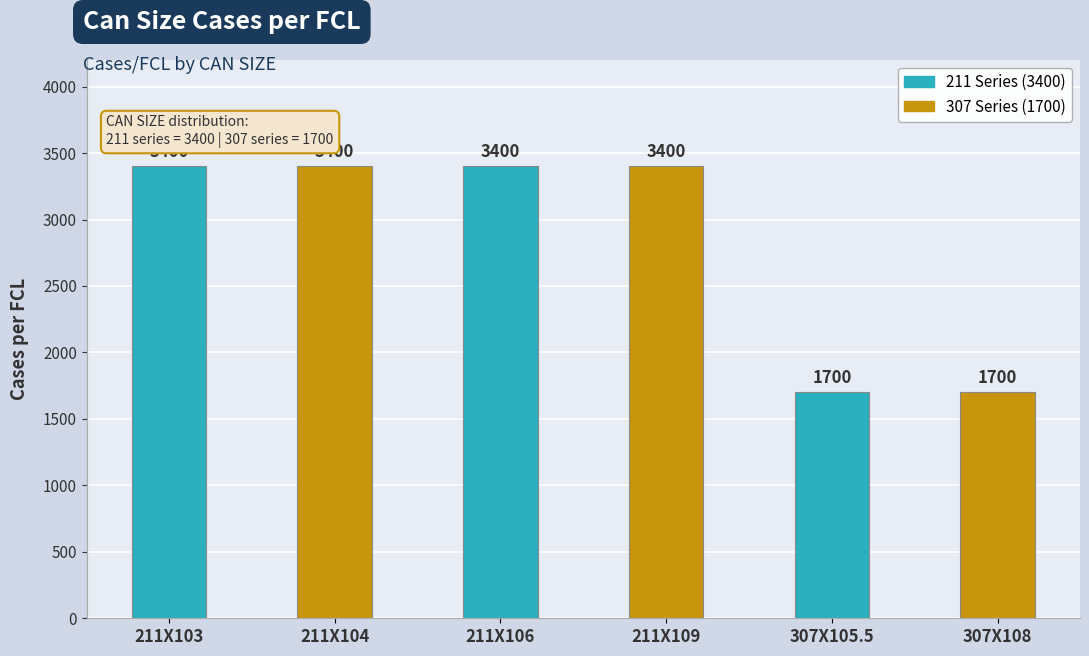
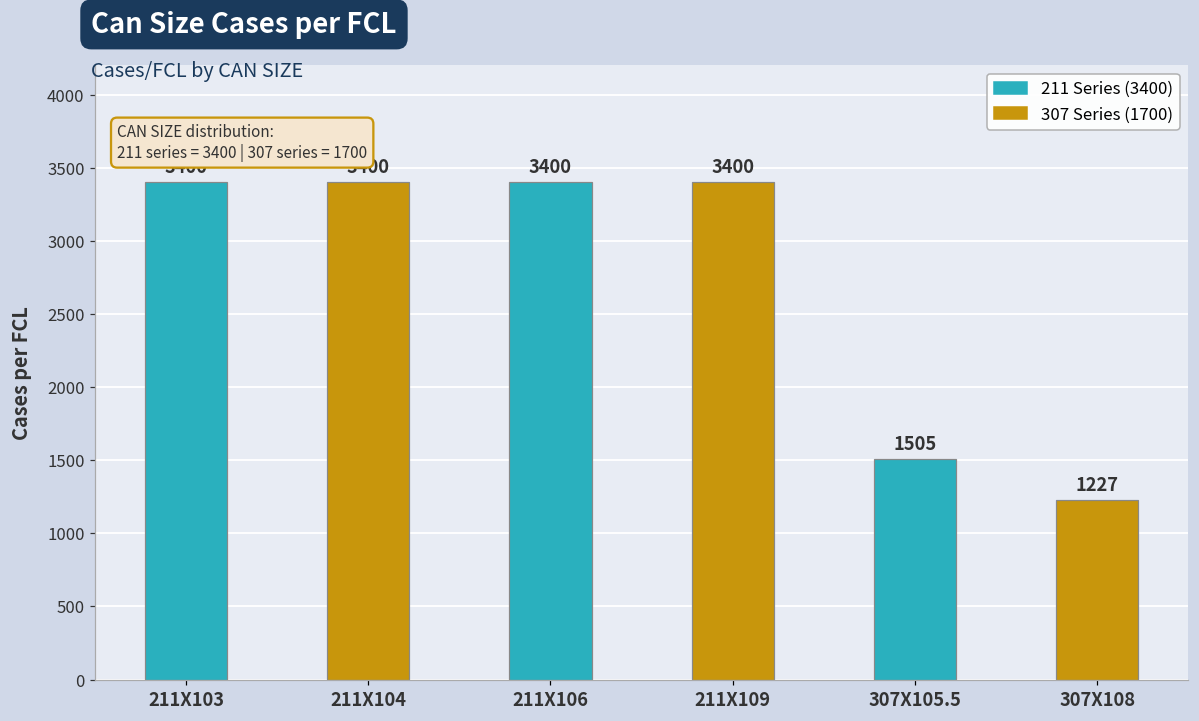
307X105.5: 1700 -> 1505
307X108: 1700 -> 1227
